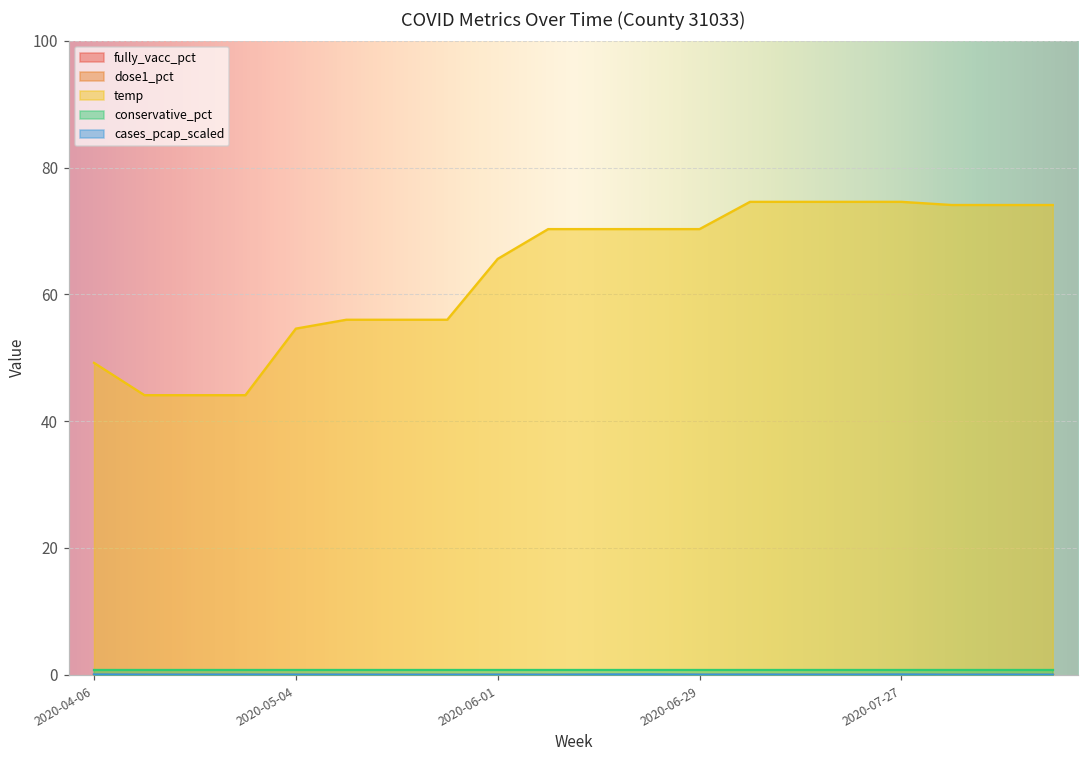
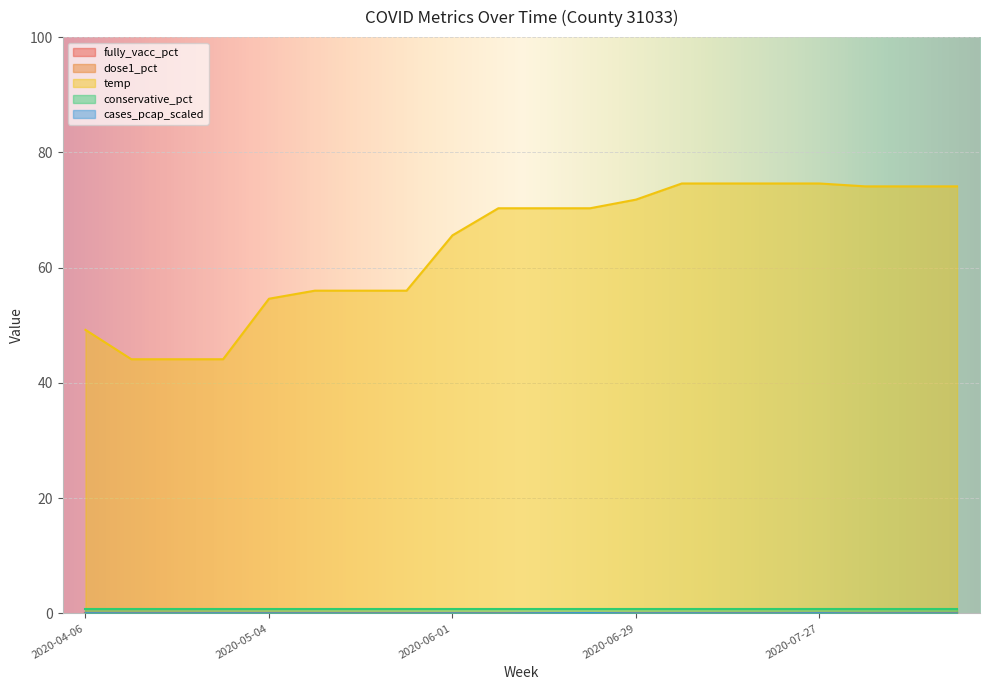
temp, 2020-06-29: 70 -> 72
